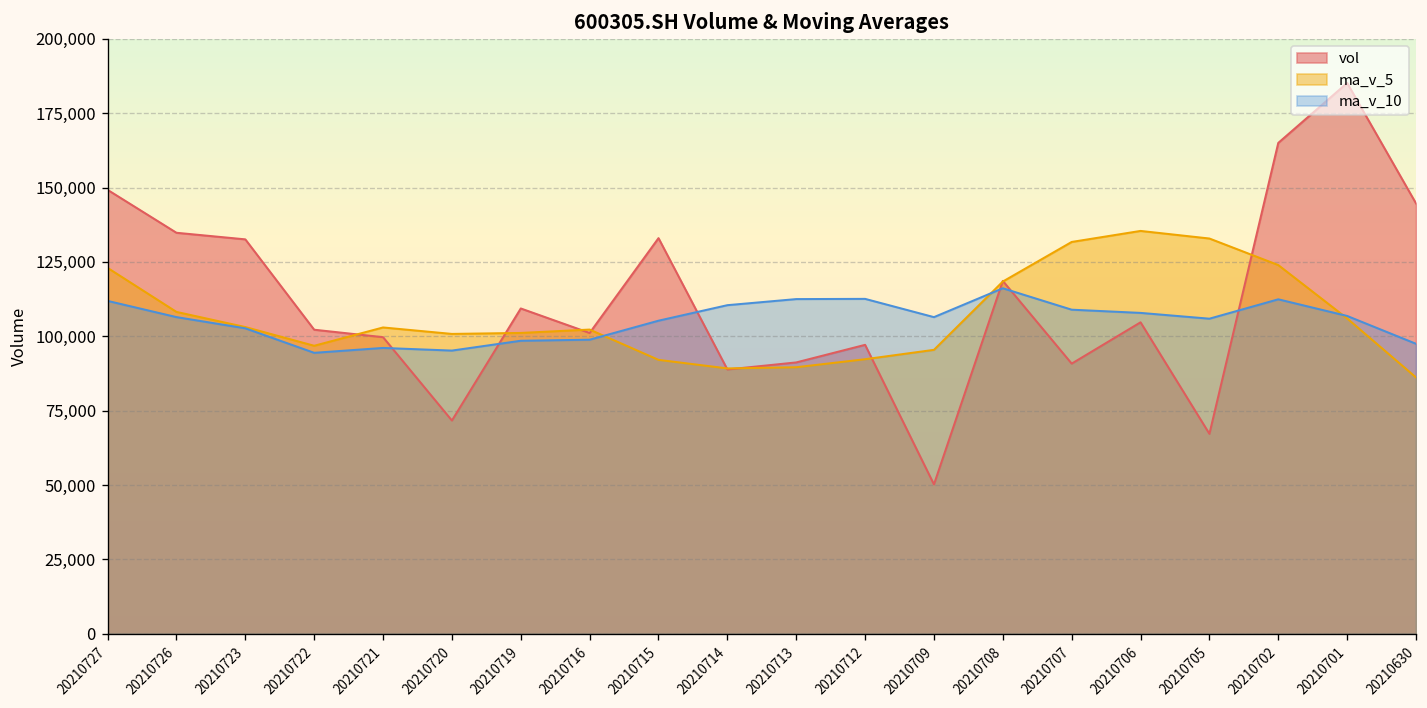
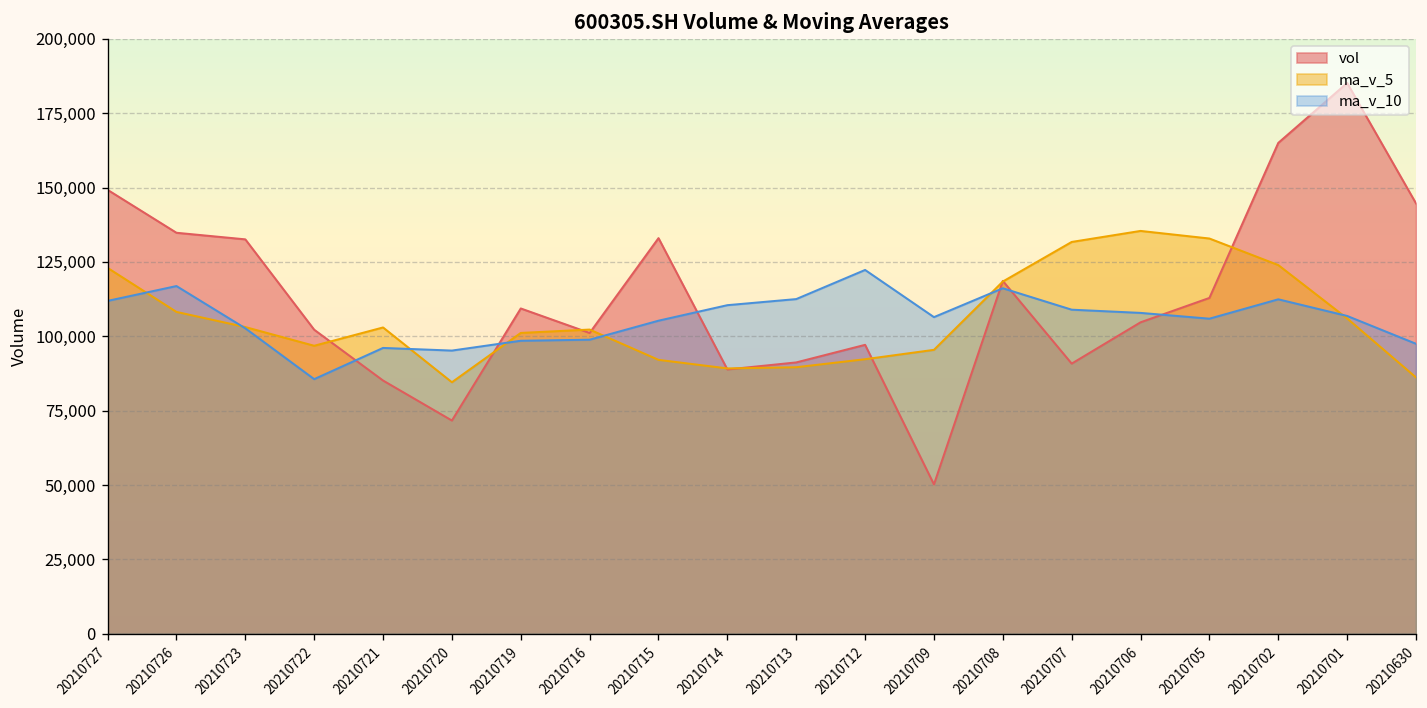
ma_v_10, 20210726: 106,000 -> 117,000
ma_v_10, 20210722: 94,000 -> 86,000
vol, 20210721: 100,000 -> 85,000
ma_v_5, 20210720: 101,000 -> 85,000
ma_v_10, 20210712: 113,000 -> 122,000
vol, 20210705: 67,000 -> 113,000
